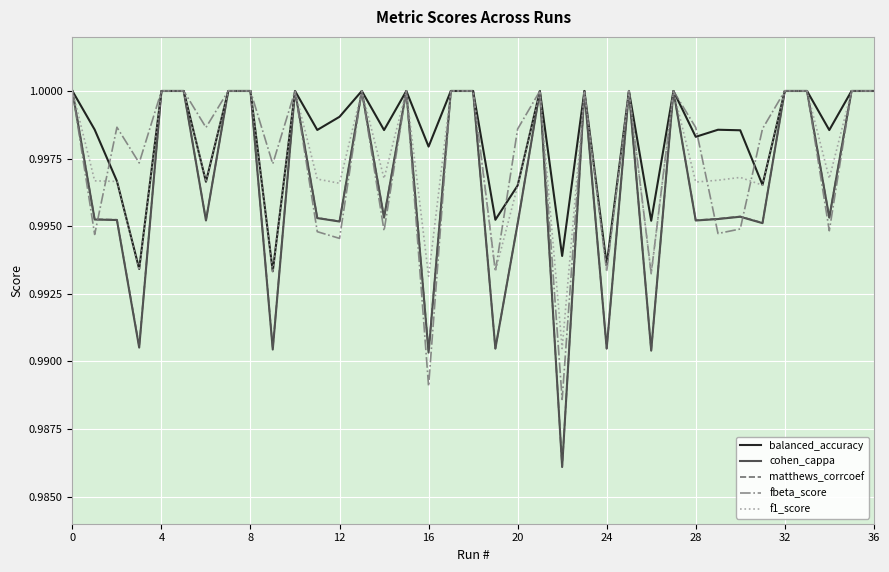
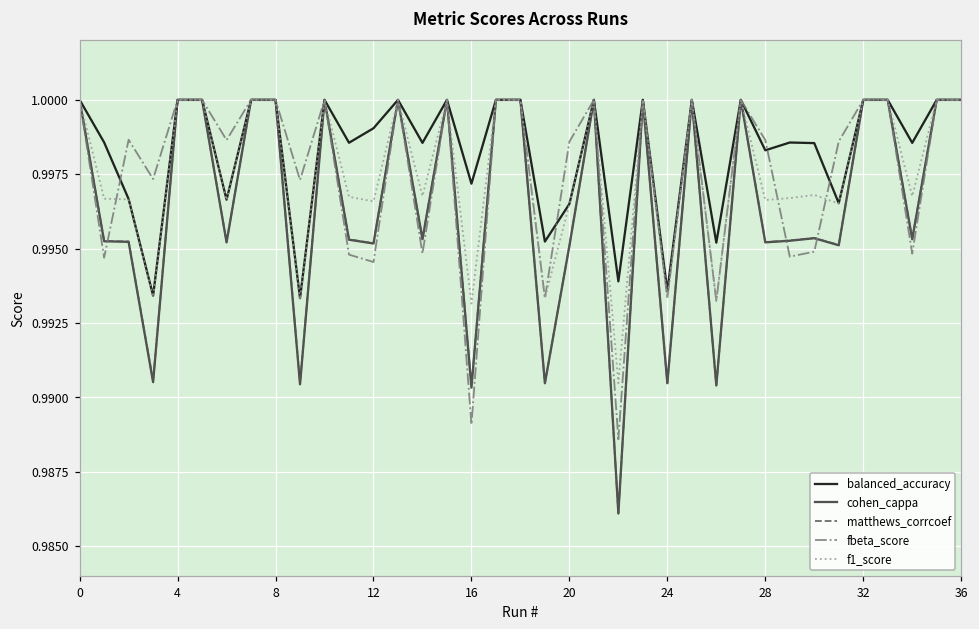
balanced_accuracy, 16: 0.9979 -> 0.9972
